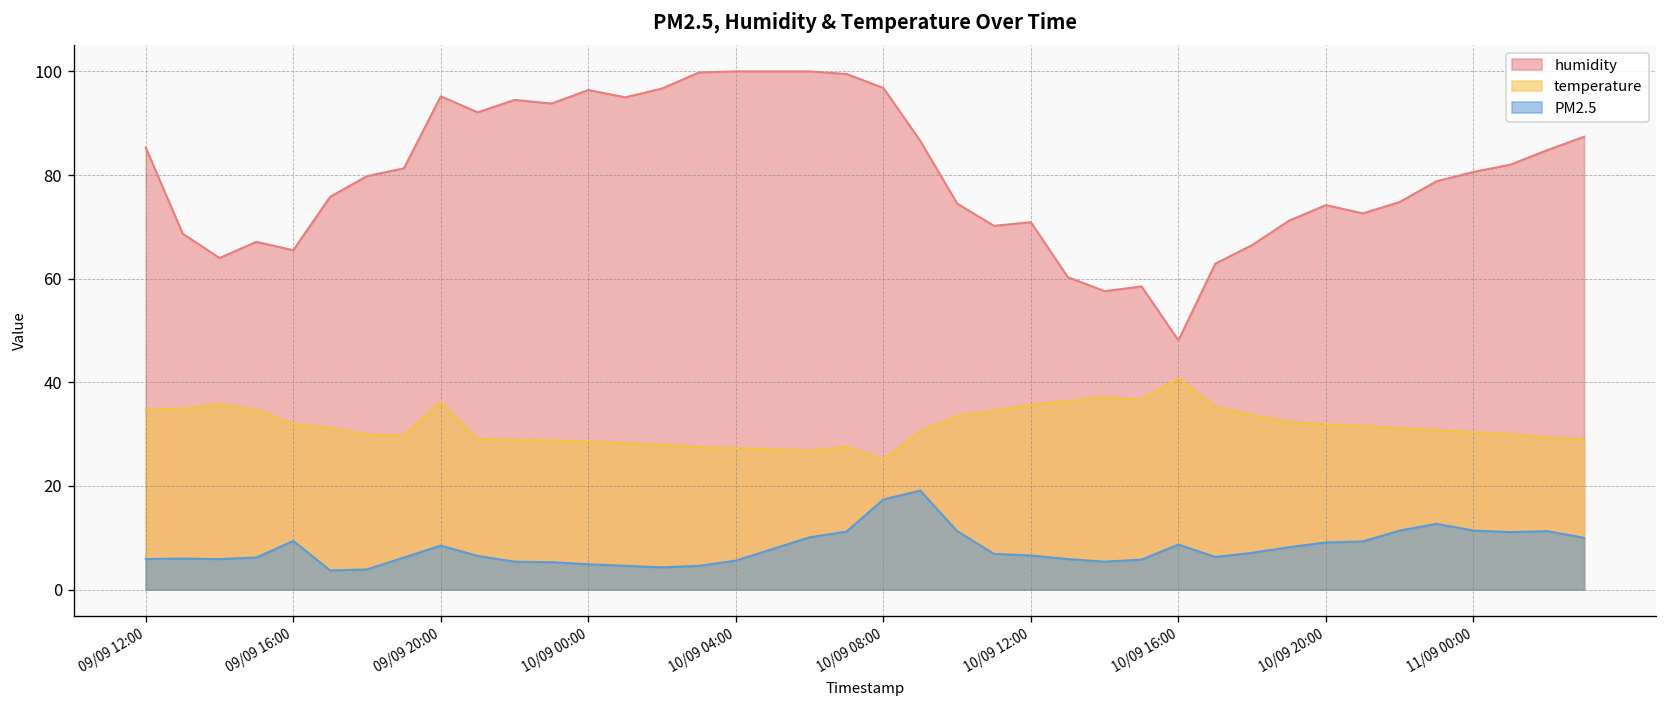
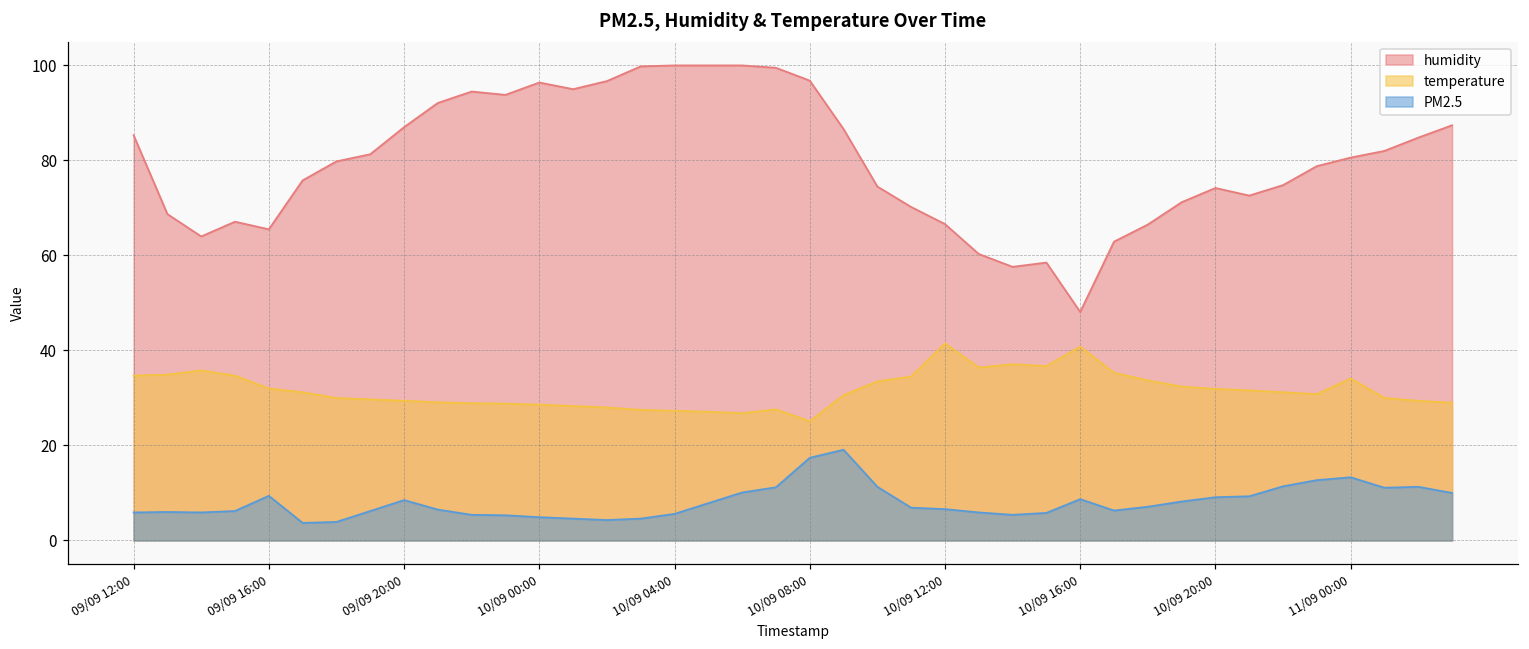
humidity, 09/09 20:00: 95 -> 87
temperature, 09/09 20:00: 36 -> 29
humidity, 10/09 12:00: 71 -> 67
temperature, 10/09 12:00: 36 -> 42
temperature, 11/09 00:00: 30 -> 34
PM2.5, 11/09 00:00: 11 -> 13
